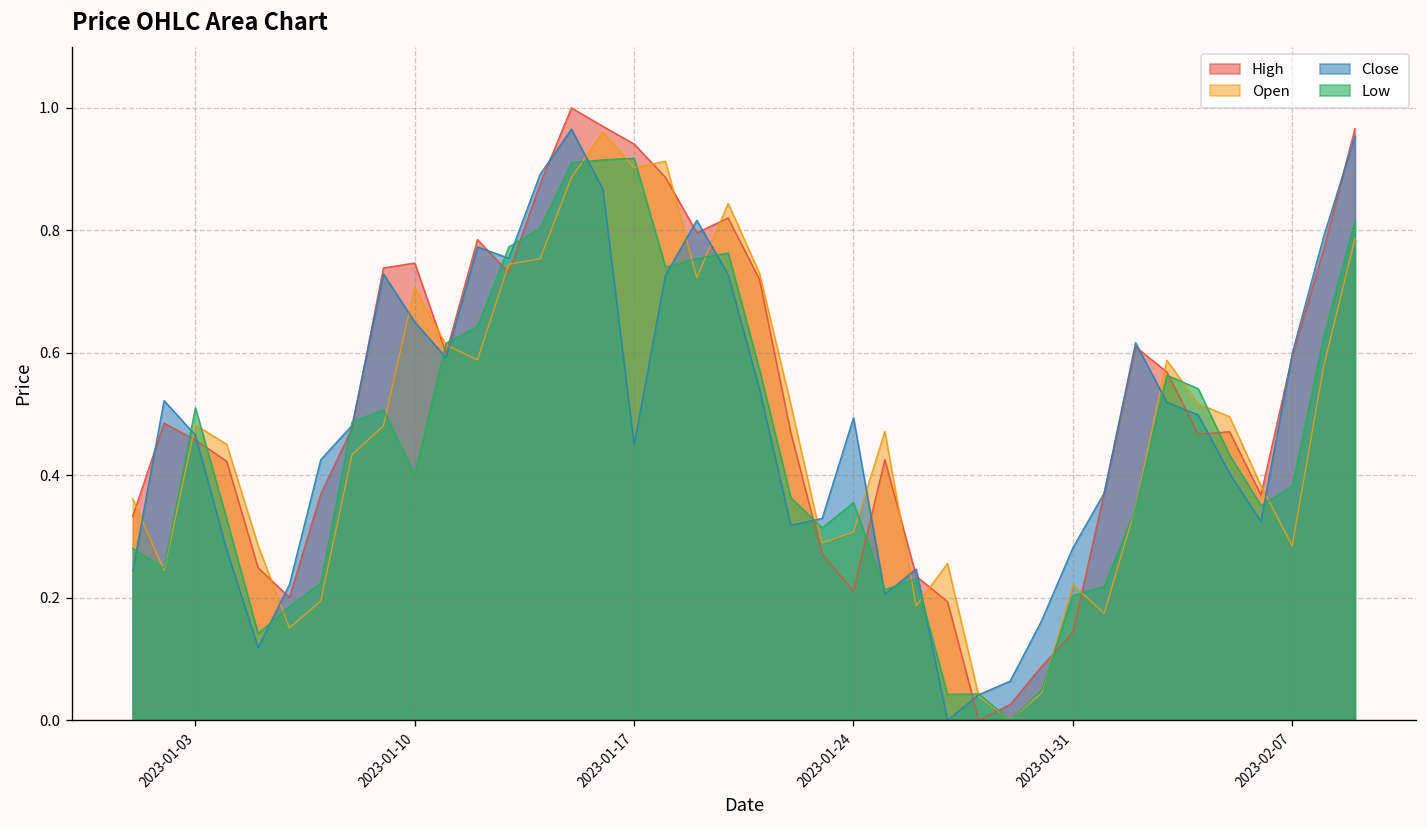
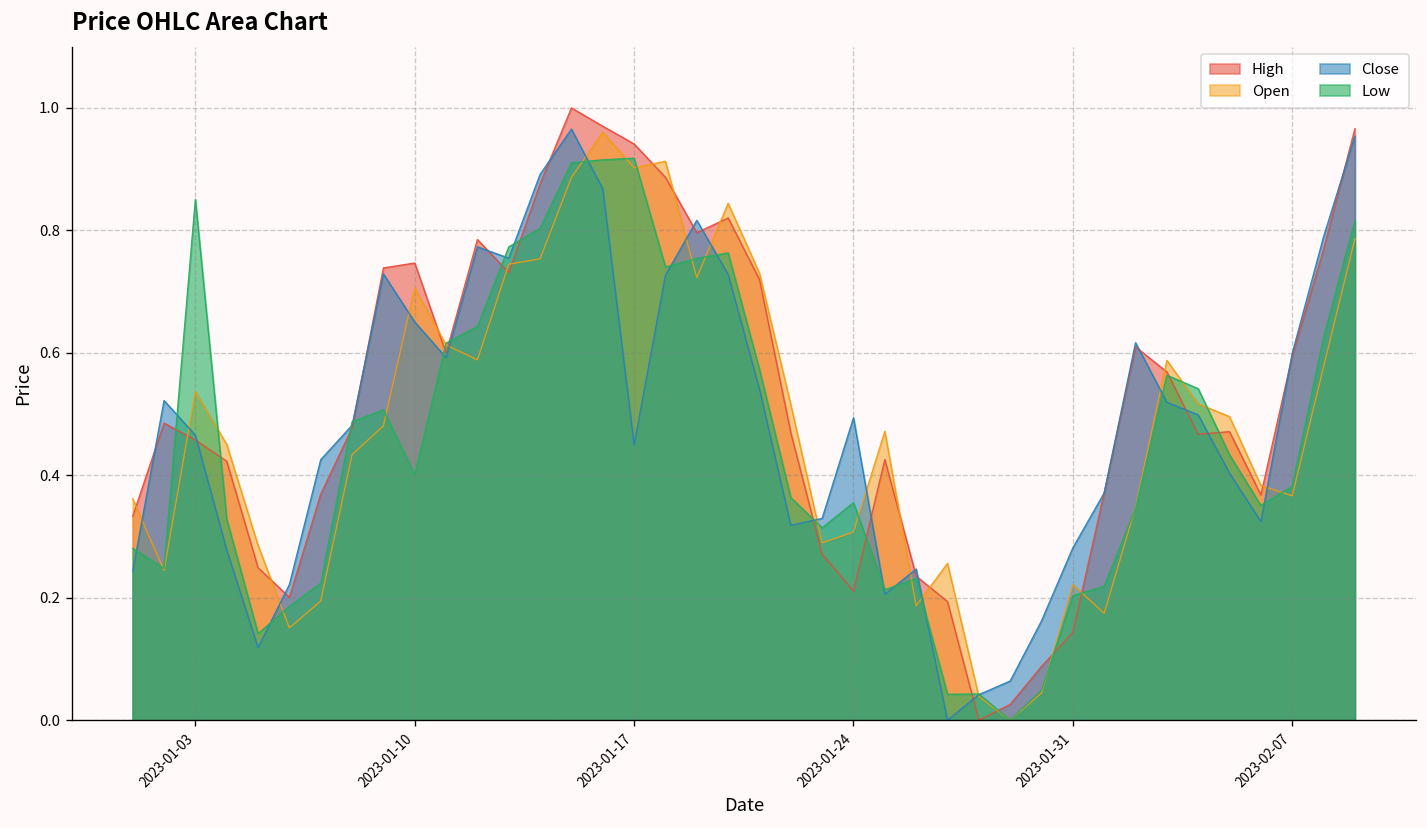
Open, 2023-01-03: 0.48 -> 0.54
Low, 2023-01-03: 0.51 -> 0.85
Open, 2023-02-07: 0.28 -> 0.37
